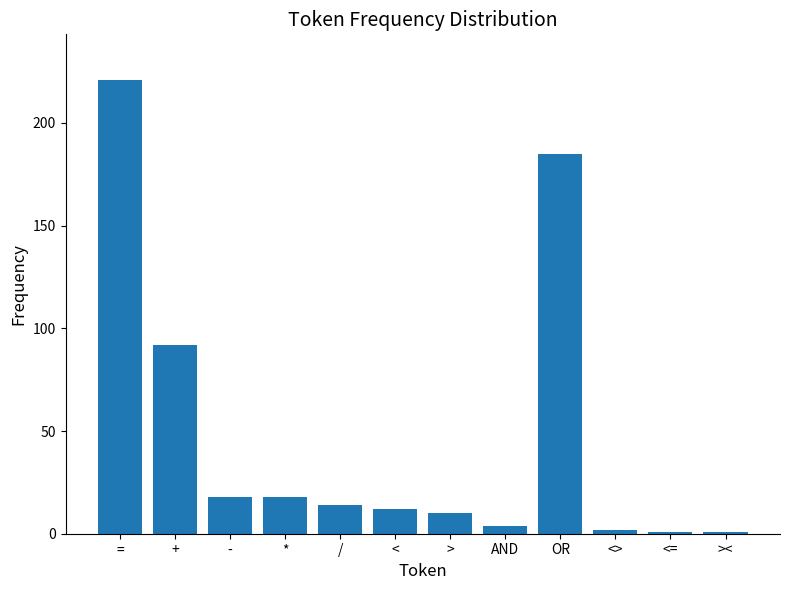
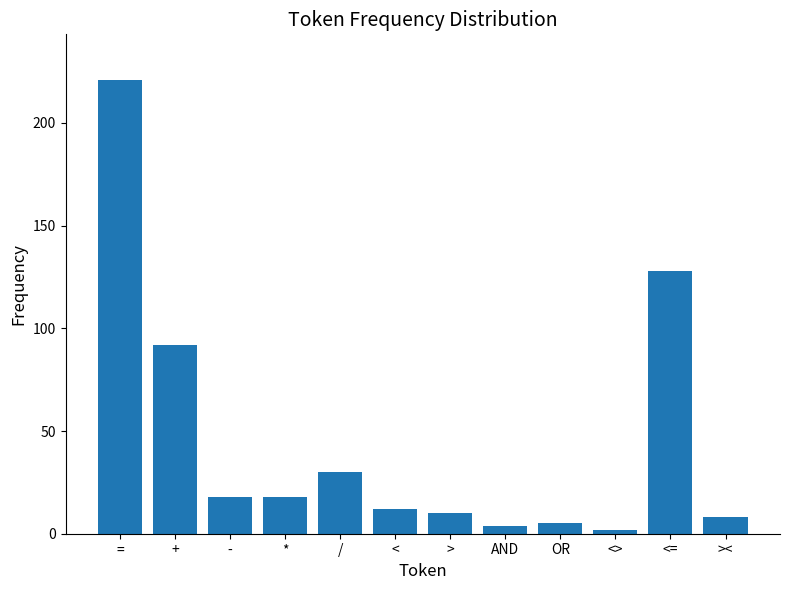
/: 14 -> 30
OR: 185 -> 5
<=: 1 -> 128
><: 1 -> 8
